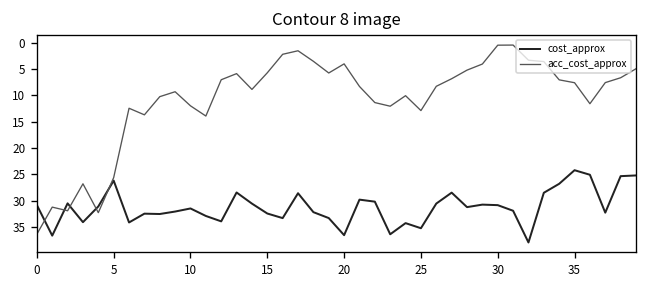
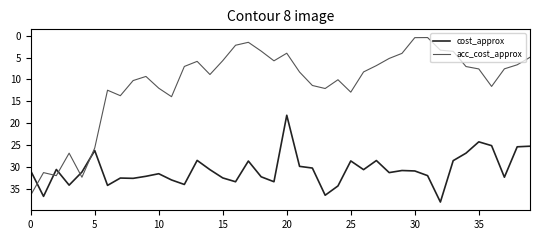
cost_approx, 20: 37 -> 18
cost_approx, 25: 35 -> 29
